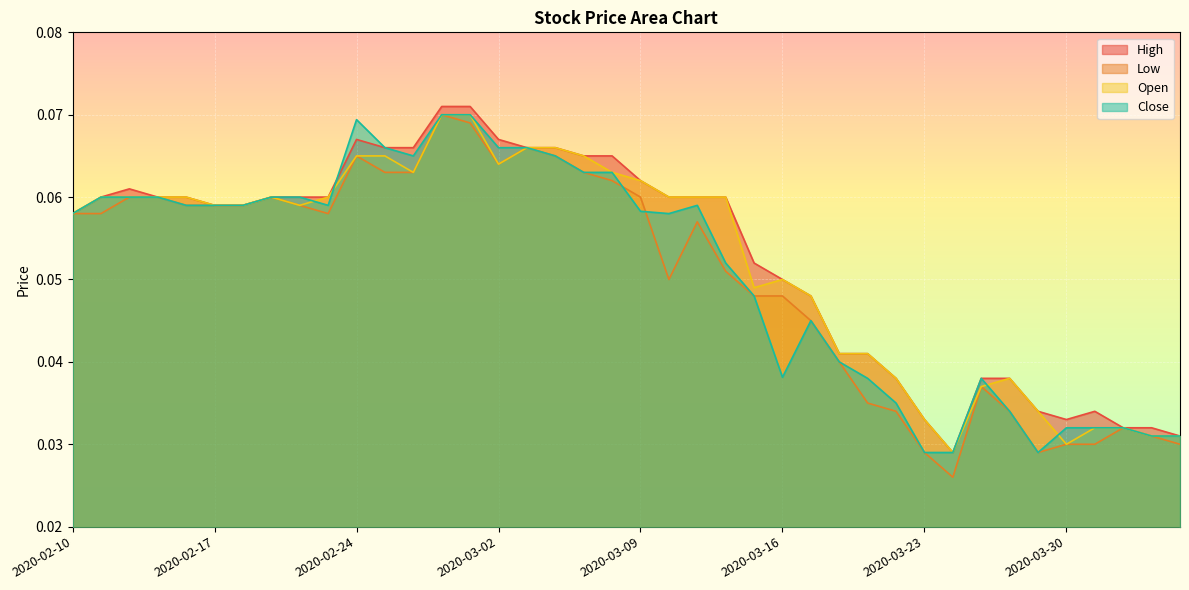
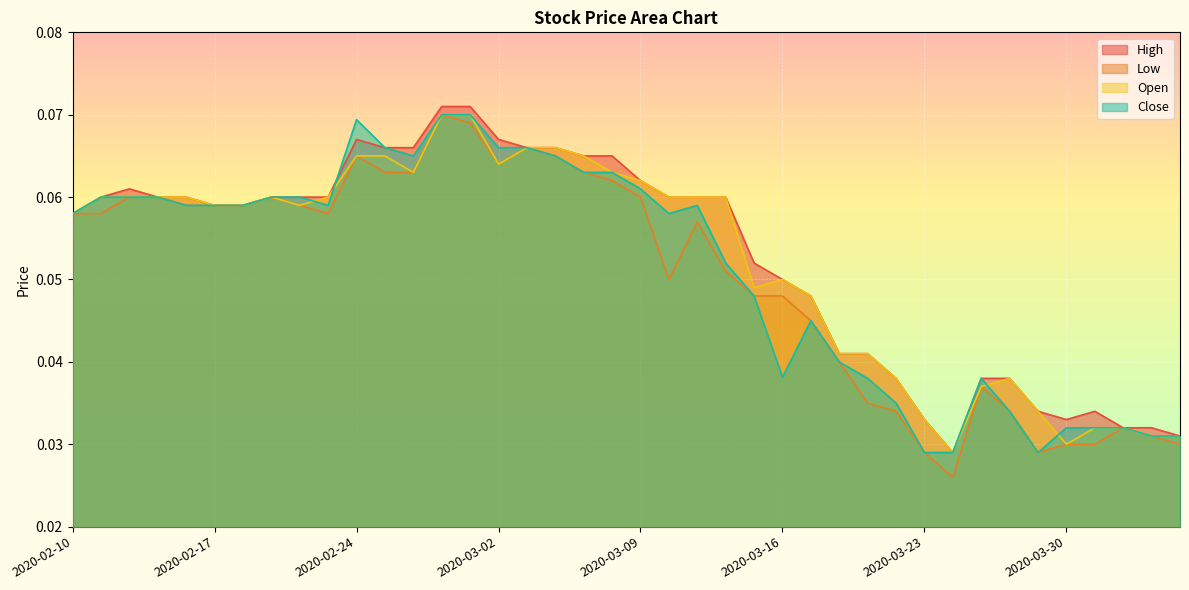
Close, 2020-03-09: 0.058 -> 0.061
